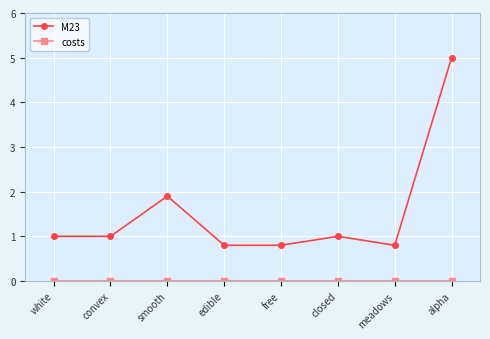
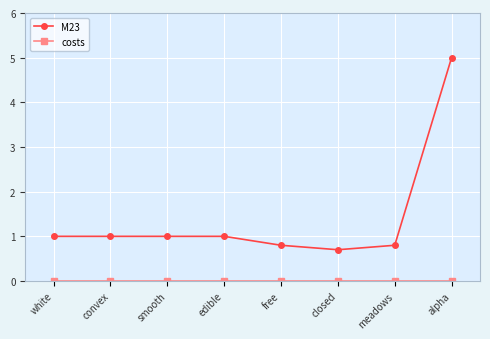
M23, smooth: 1.9 -> 1.0
M23, edible: 0.8 -> 1.0
M23, closed: 1.0 -> 0.7
